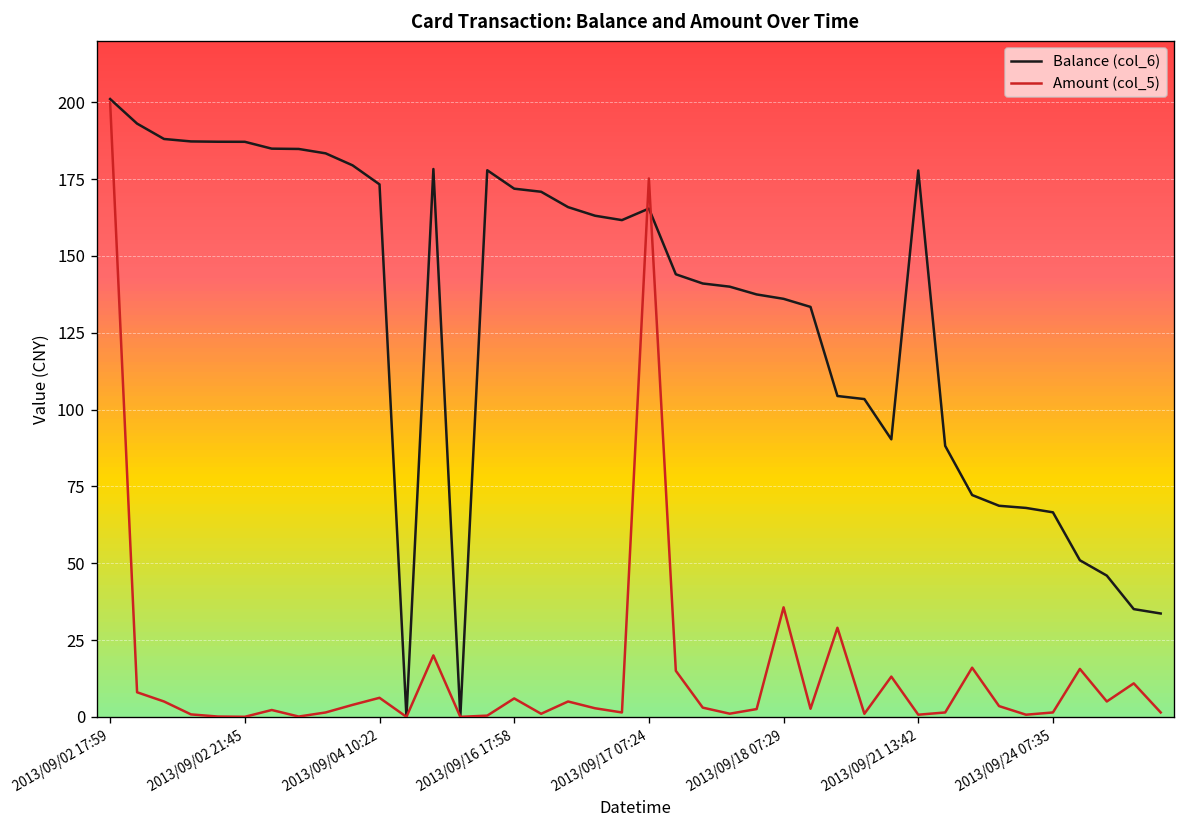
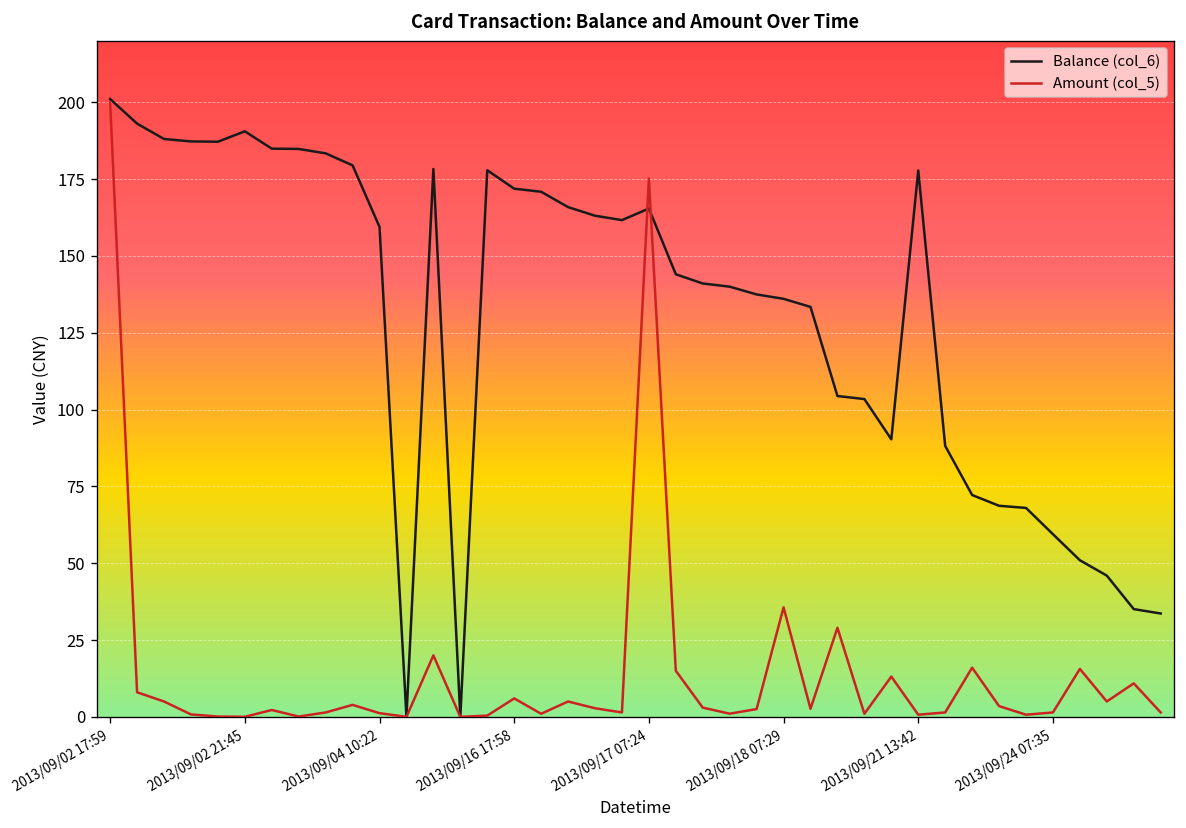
Balance (col_6), 2013/09/02 21:45: 187 -> 191
Balance (col_6), 2013/09/04 10:22: 173 -> 159
Amount (col_5), 2013/09/04 10:22: 6 -> 1
Balance (col_6), 2013/09/24 07:35: 67 -> 59
